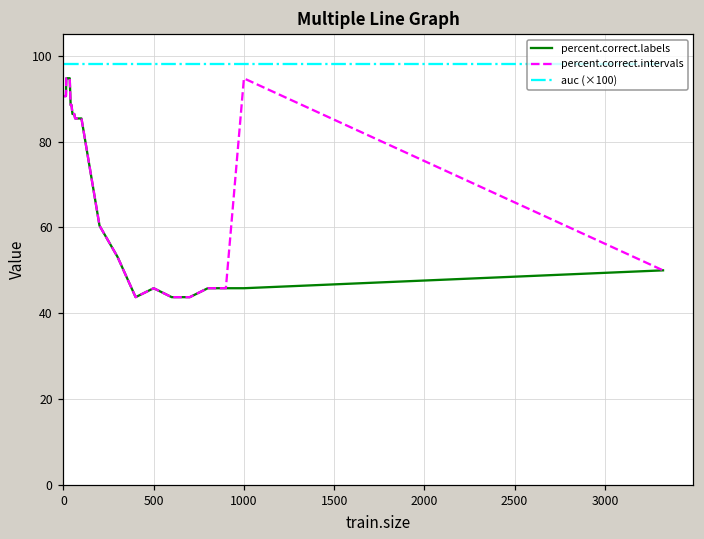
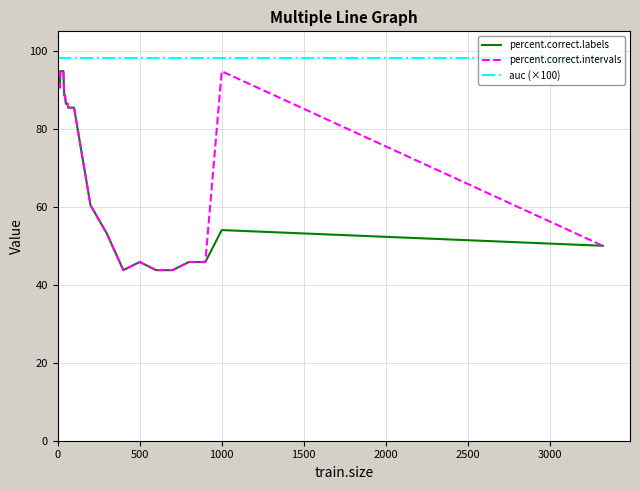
percent.correct.labels, 1000: 46 -> 54
